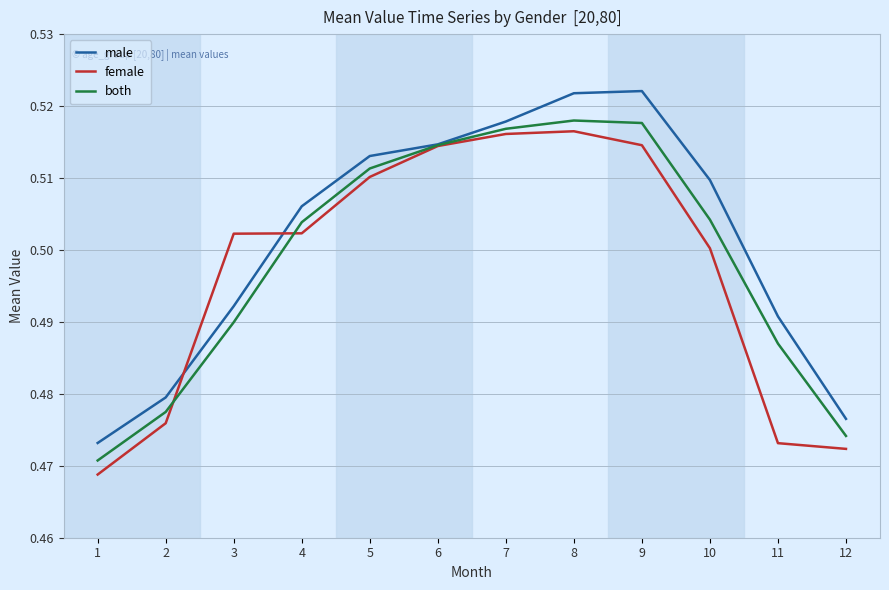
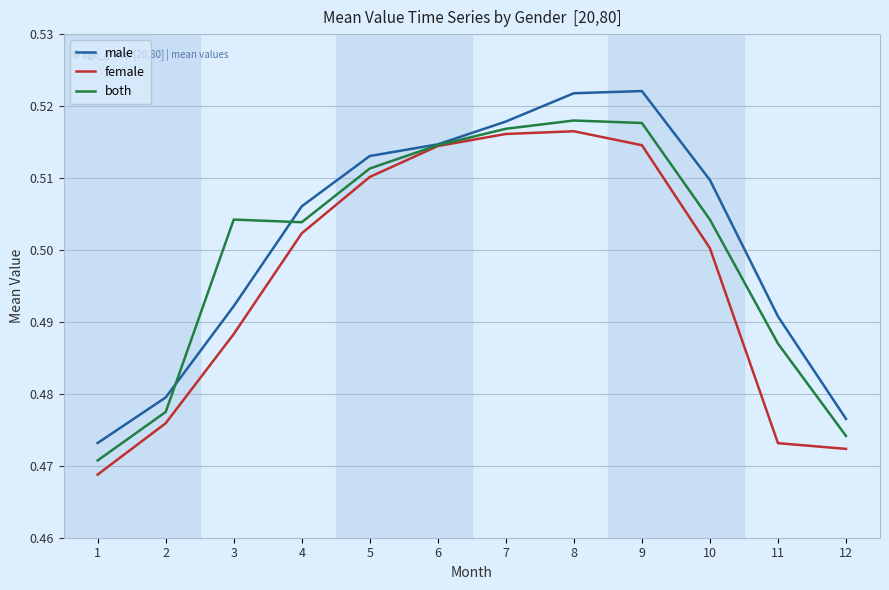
female, 3: 0.502 -> 0.488
both, 3: 0.490 -> 0.504
